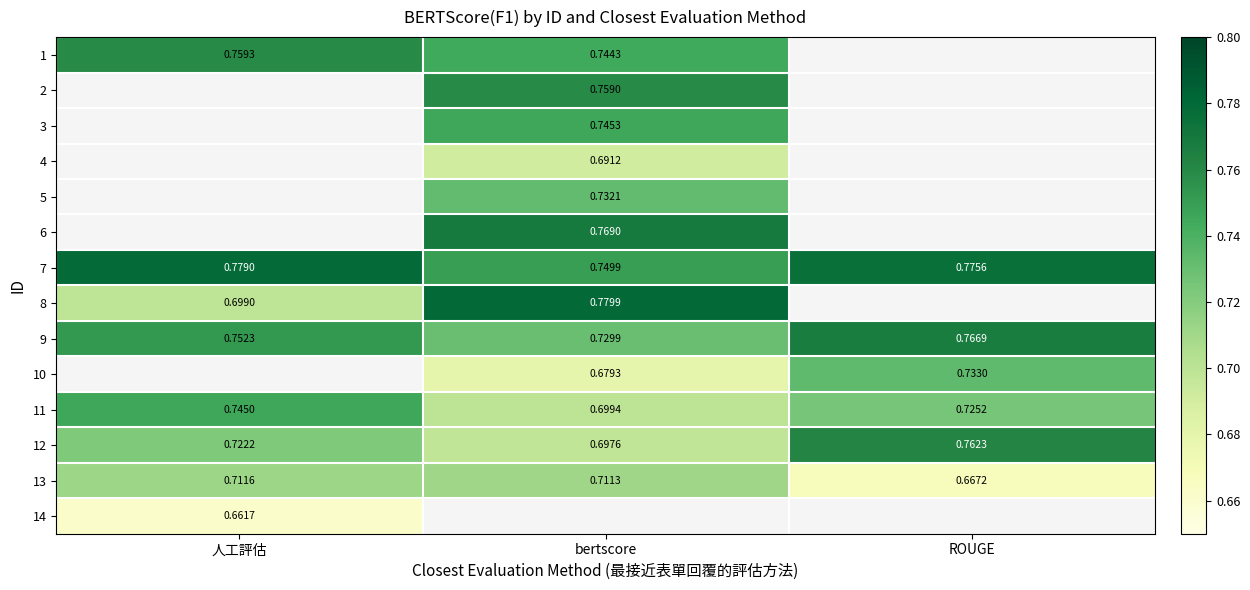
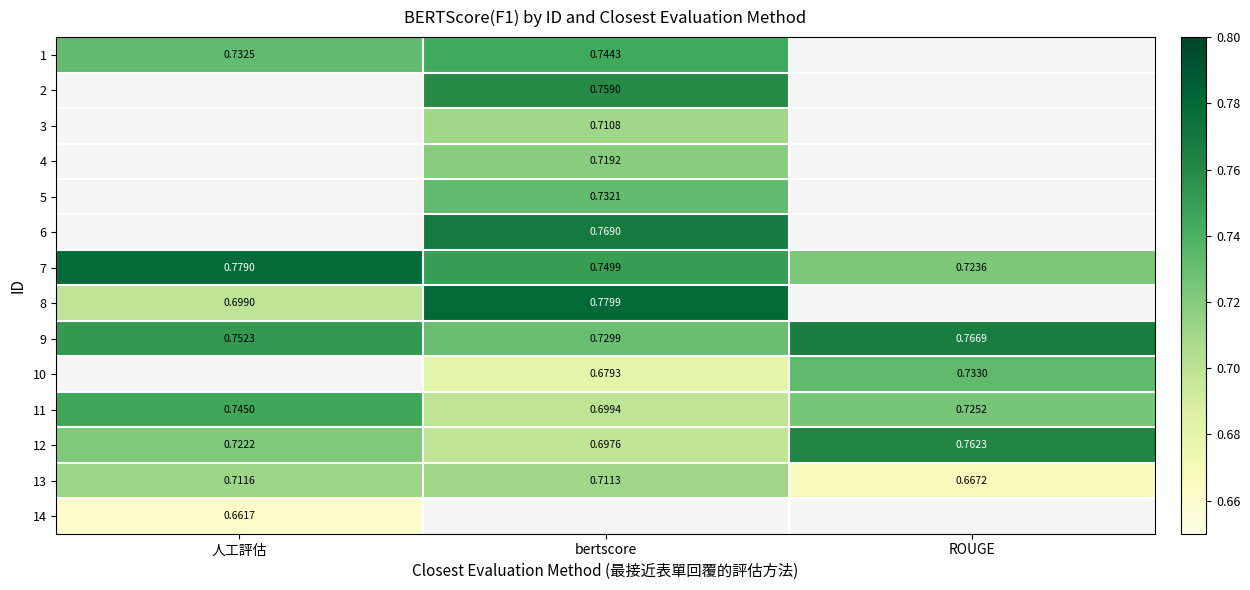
1, 人工評估: 0.7593 -> 0.7325
3, bertscore: 0.7453 -> 0.7108
4, bertscore: 0.6912 -> 0.7192
7, ROUGE: 0.7756 -> 0.7236
